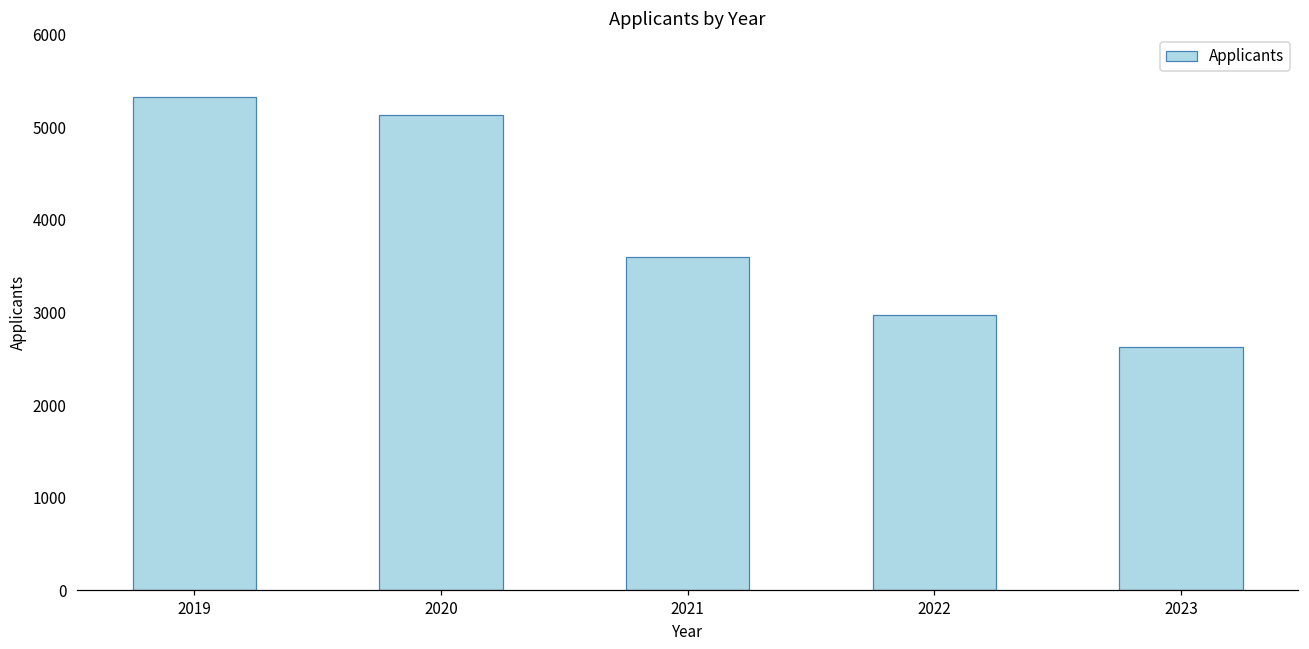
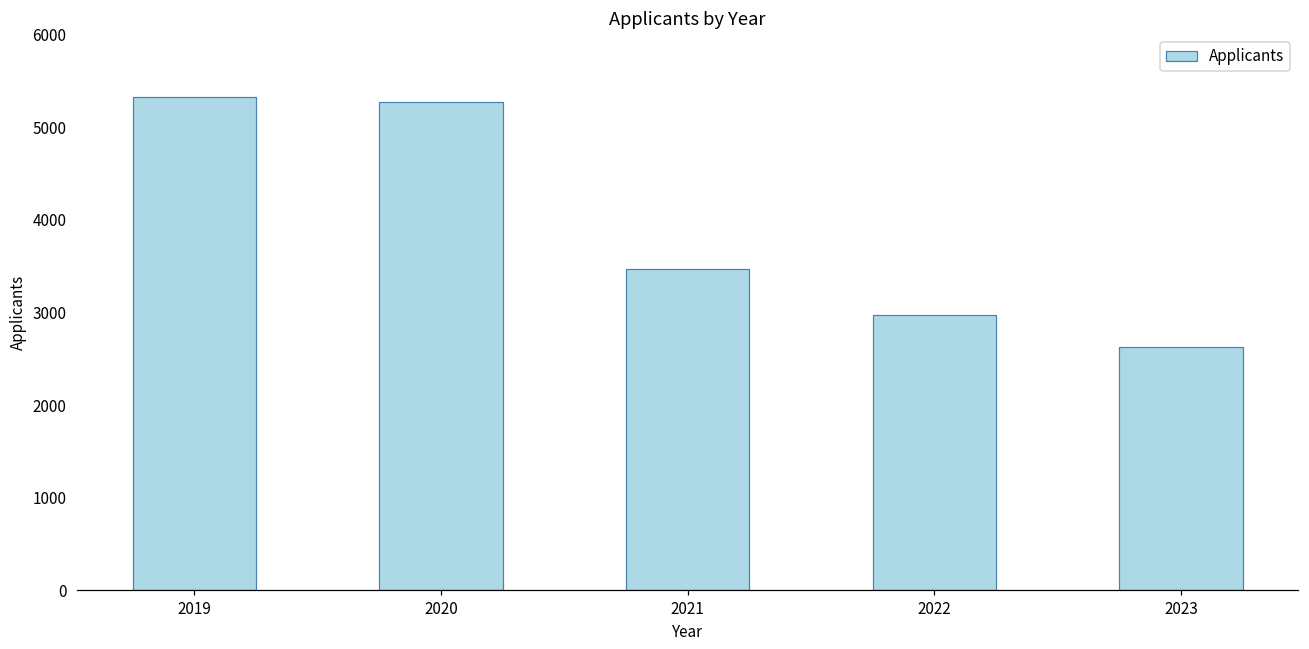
2020: 5100 -> 5300
2021: 3600 -> 3500
